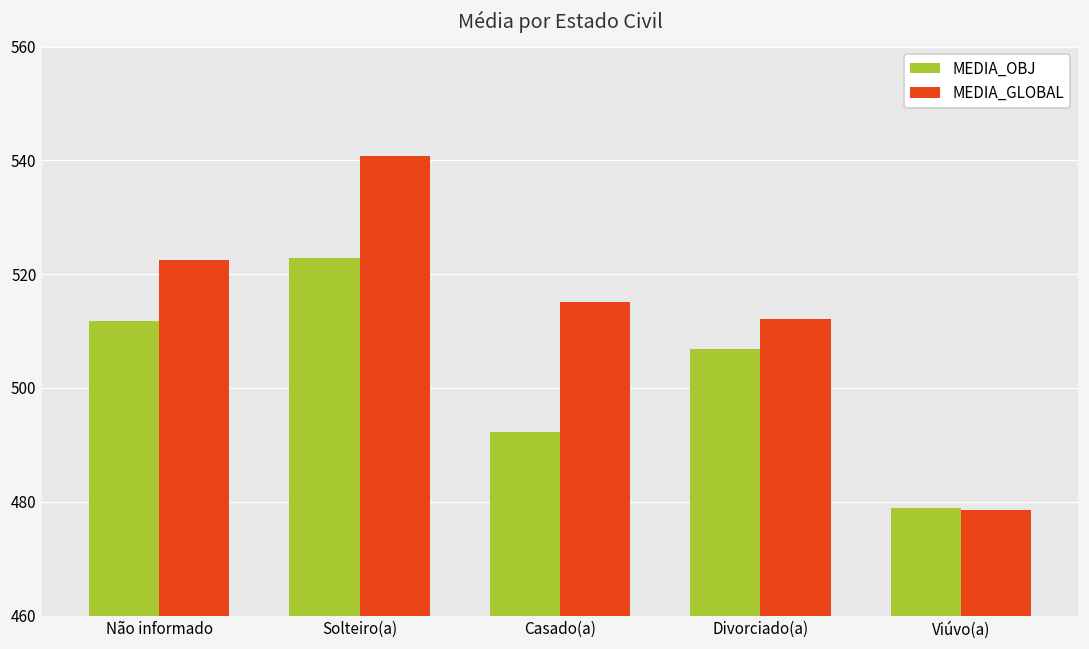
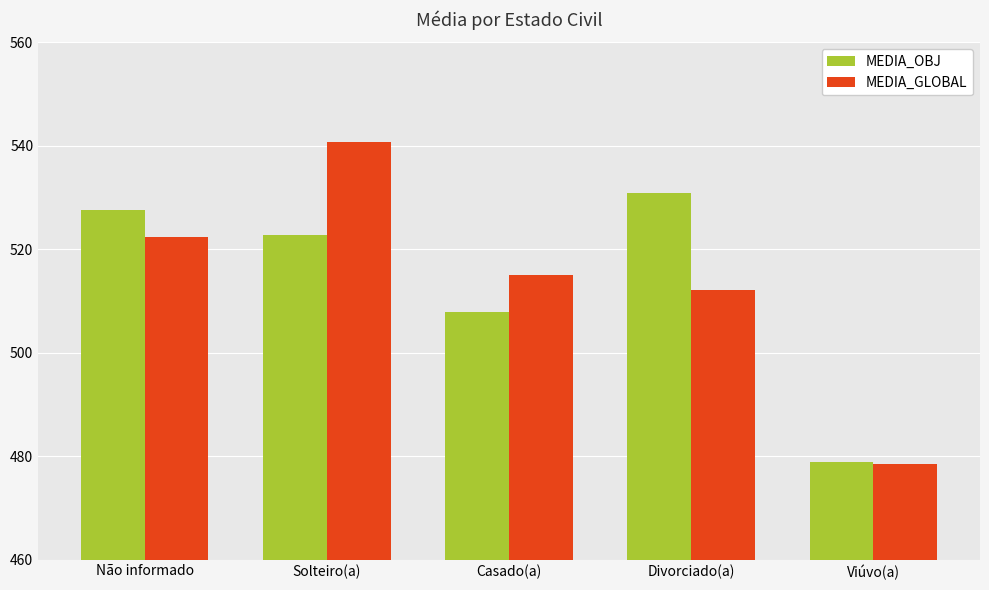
MEDIA_OBJ, Não informado: 512 -> 528
MEDIA_OBJ, Casado(a): 492 -> 508
MEDIA_OBJ, Divorciado(a): 507 -> 531
